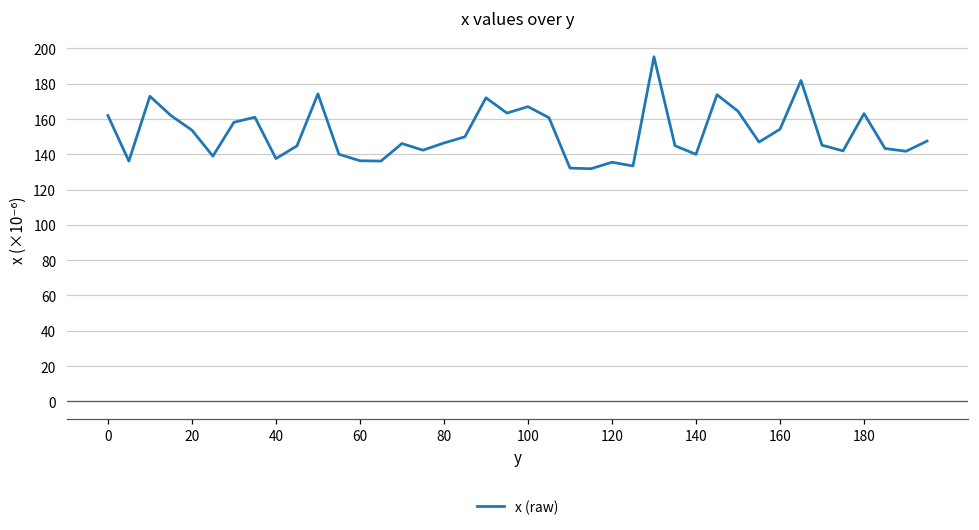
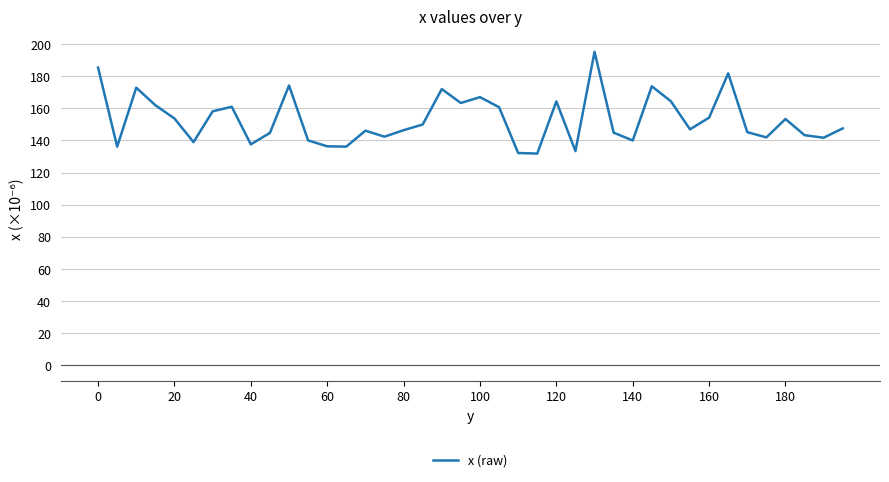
0: 162 -> 185
120: 136 -> 164
180: 163 -> 153
